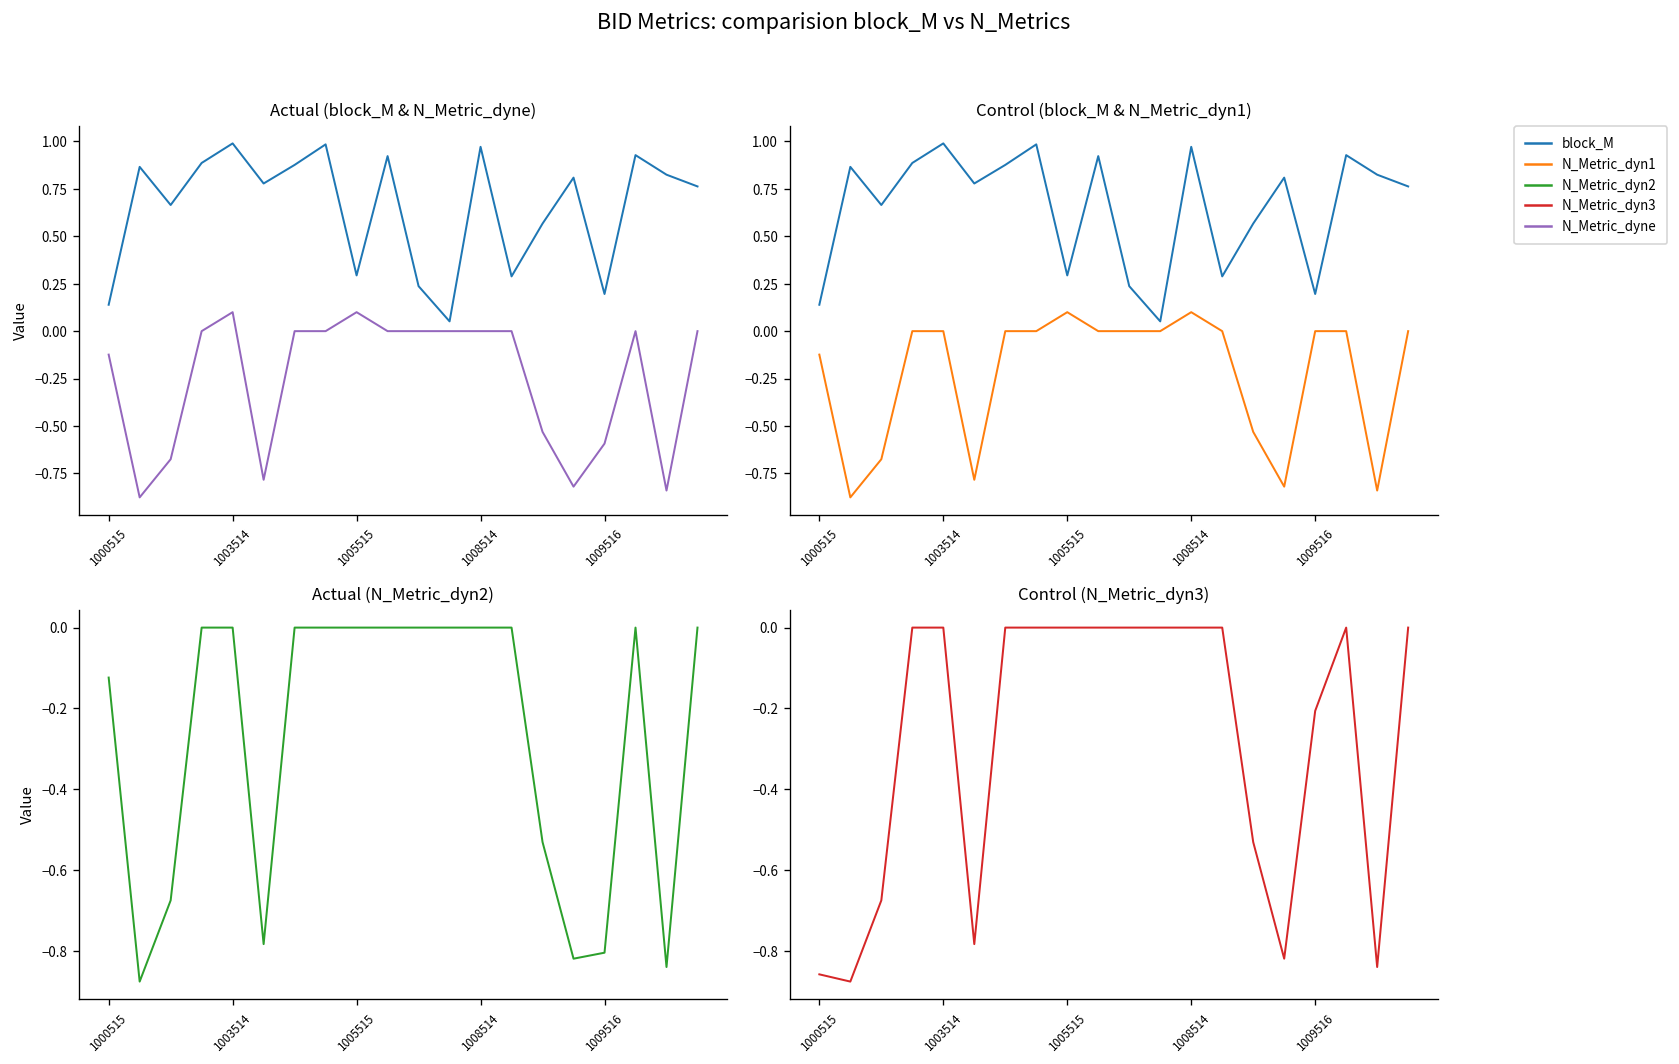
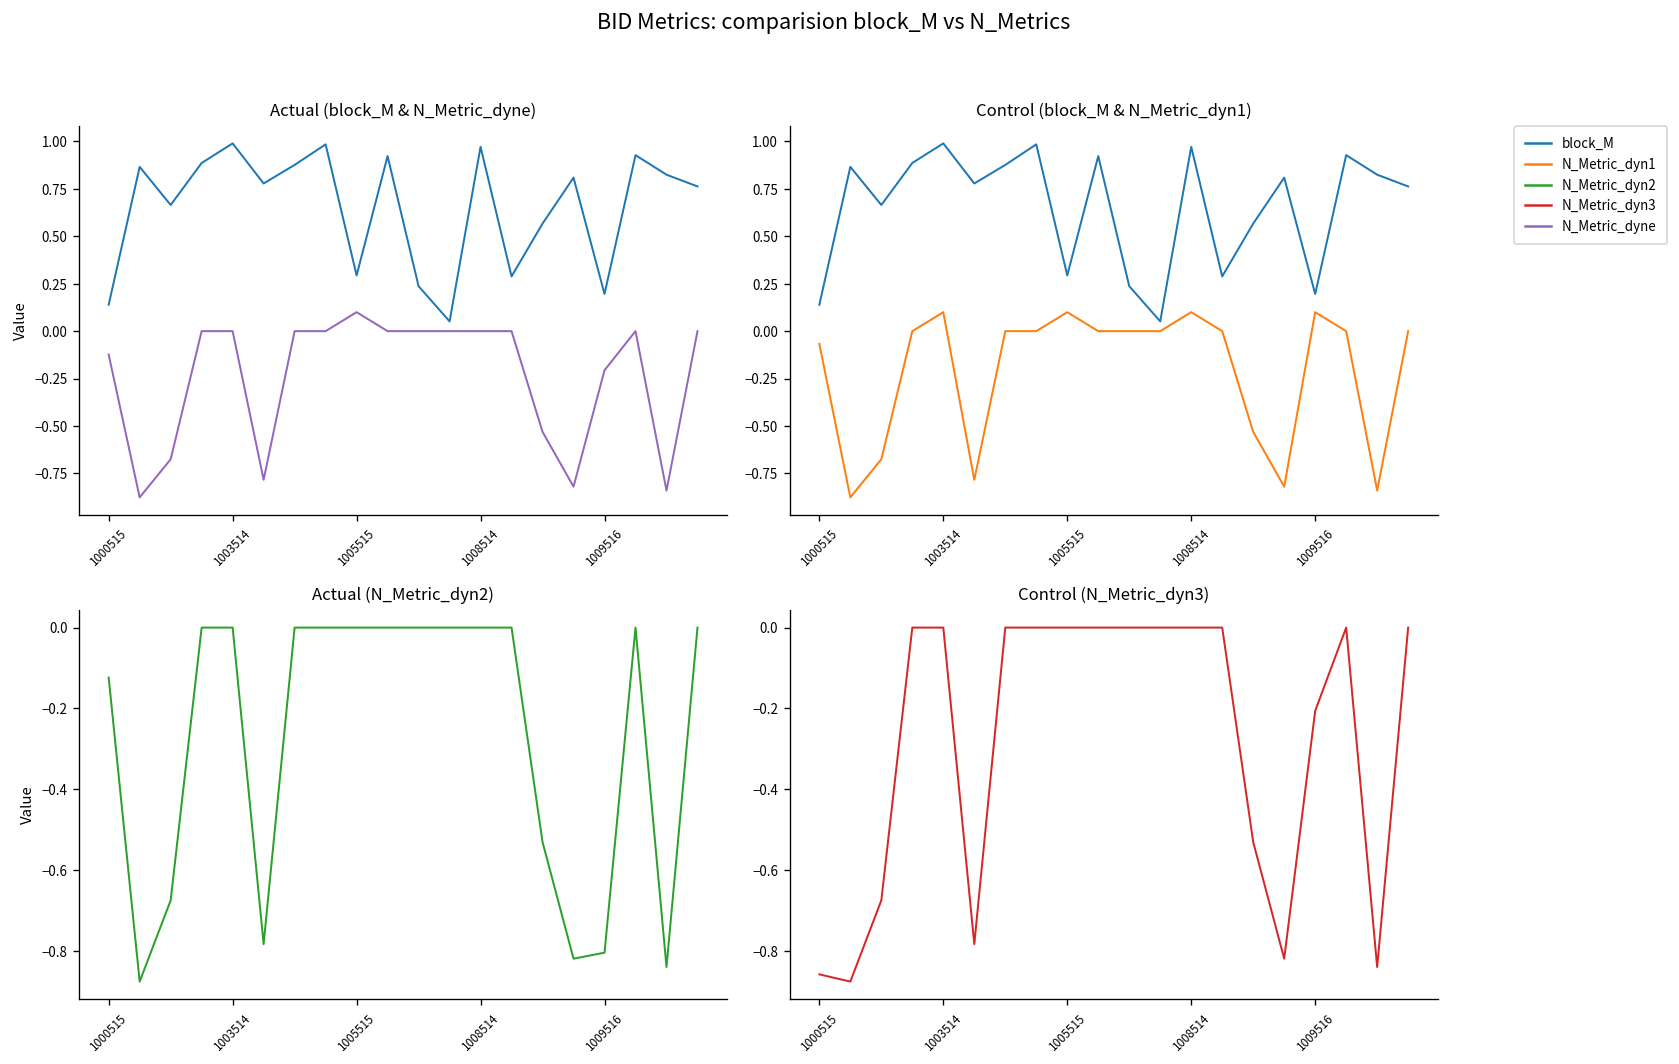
Actual (block_M & N_Metric_dyne), N_Metric_dyne, 1003514: 0.1 -> 0.0
Actual (block_M & N_Metric_dyne), N_Metric_dyne, 1009516: -0.59 -> -0.21
Control (block_M & N_Metric_dyn1), N_Metric_dyn1, 1000515: -0.12 -> -0.07
Control (block_M & N_Metric_dyn1), N_Metric_dyn1, 1003514: 0.0 -> 0.1
Control (block_M & N_Metric_dyn1), N_Metric_dyn1, 1009516: 0.0 -> 0.1
